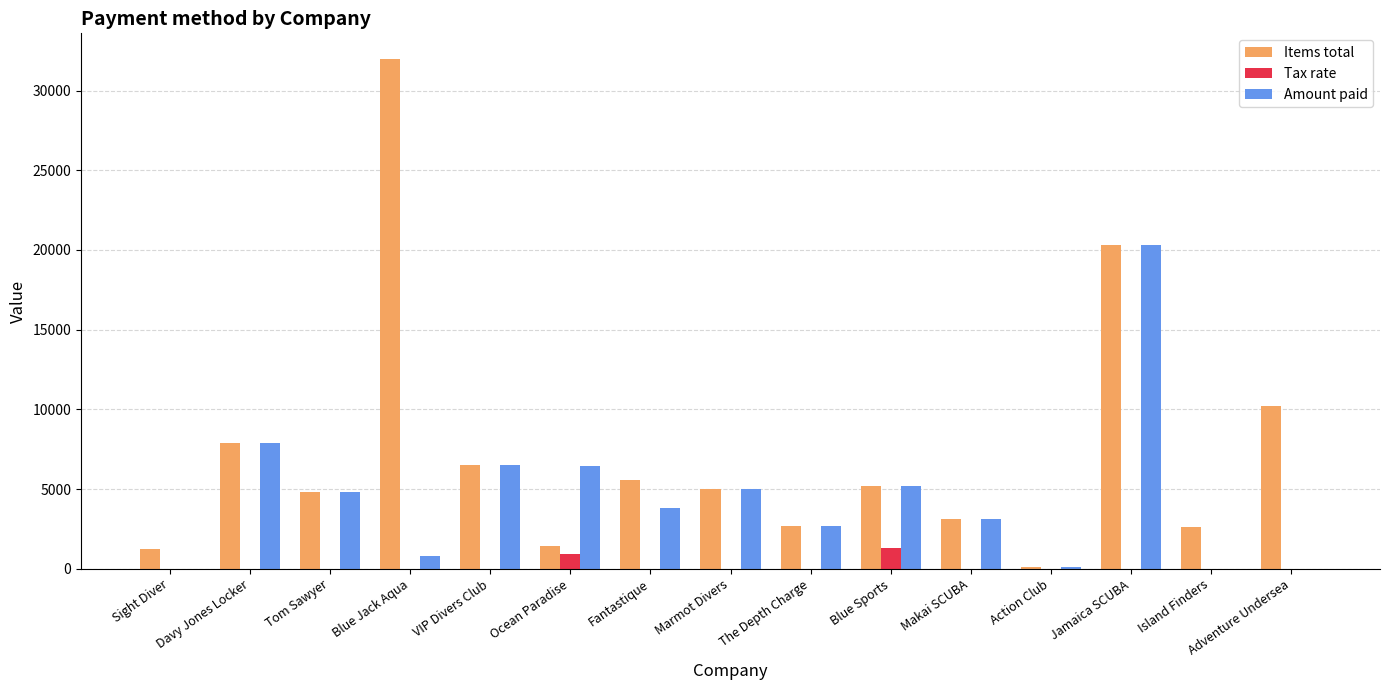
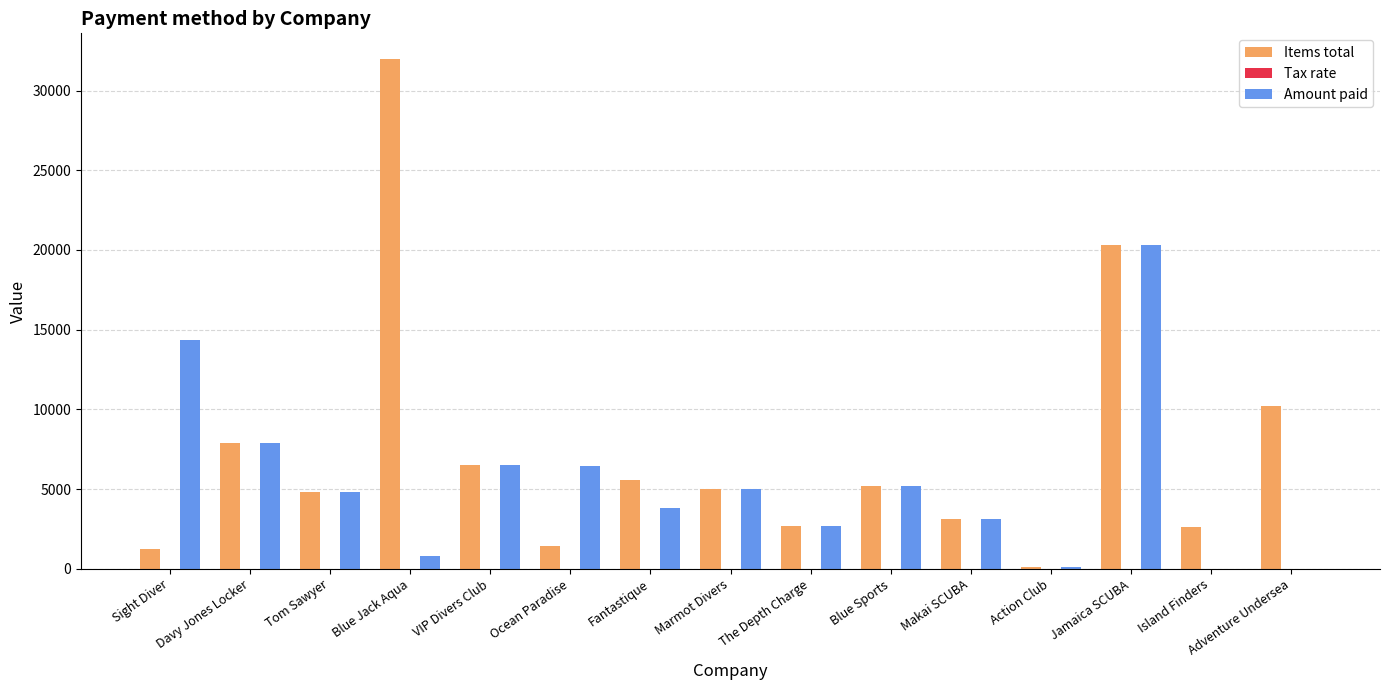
Amount paid, Sight Diver: 0 -> 14400
Tax rate, Ocean Paradise: 900 -> 0
Tax rate, Blue Sports: 1300 -> 0
